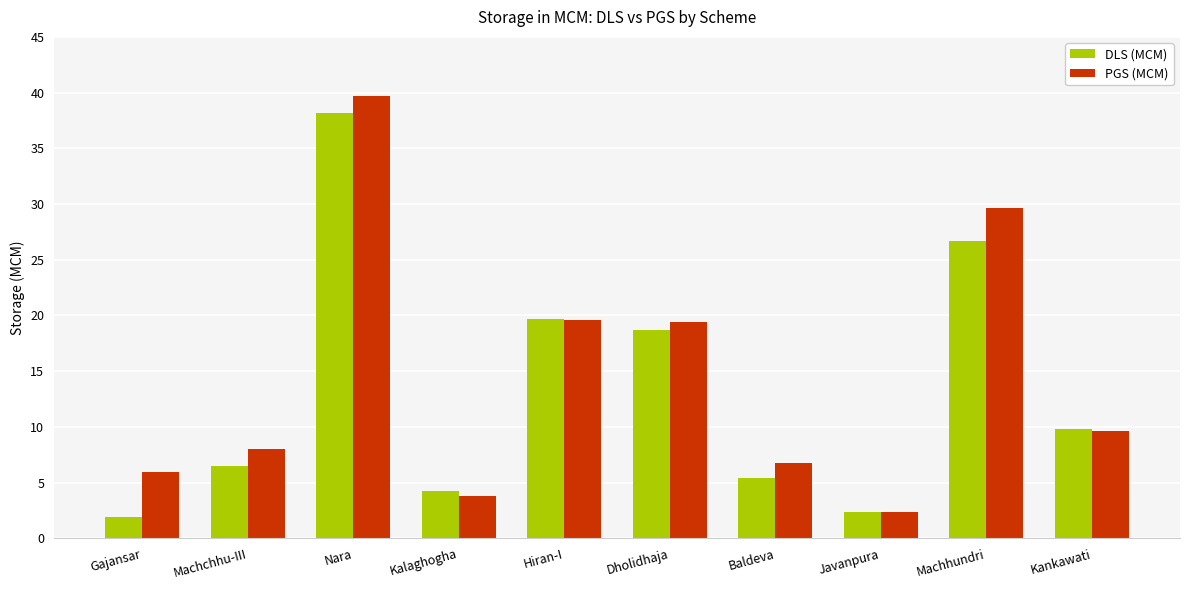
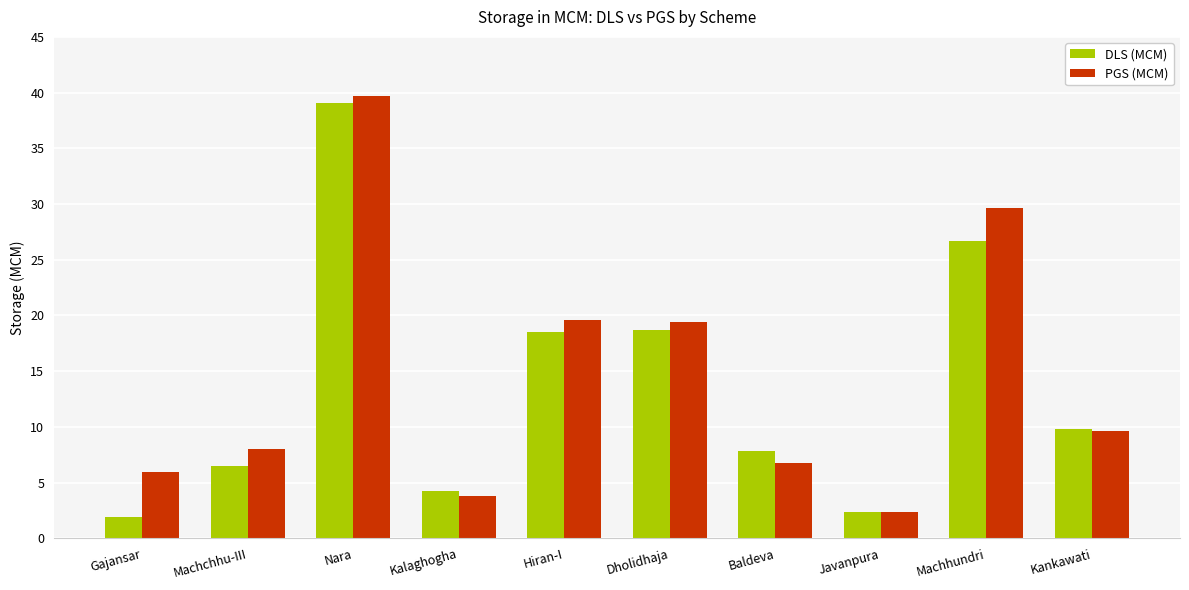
DLS (MCM), Nara: 38.2 -> 39.1
DLS (MCM), Hiran-I: 19.6 -> 18.5
DLS (MCM), Baldeva: 5.4 -> 7.8
